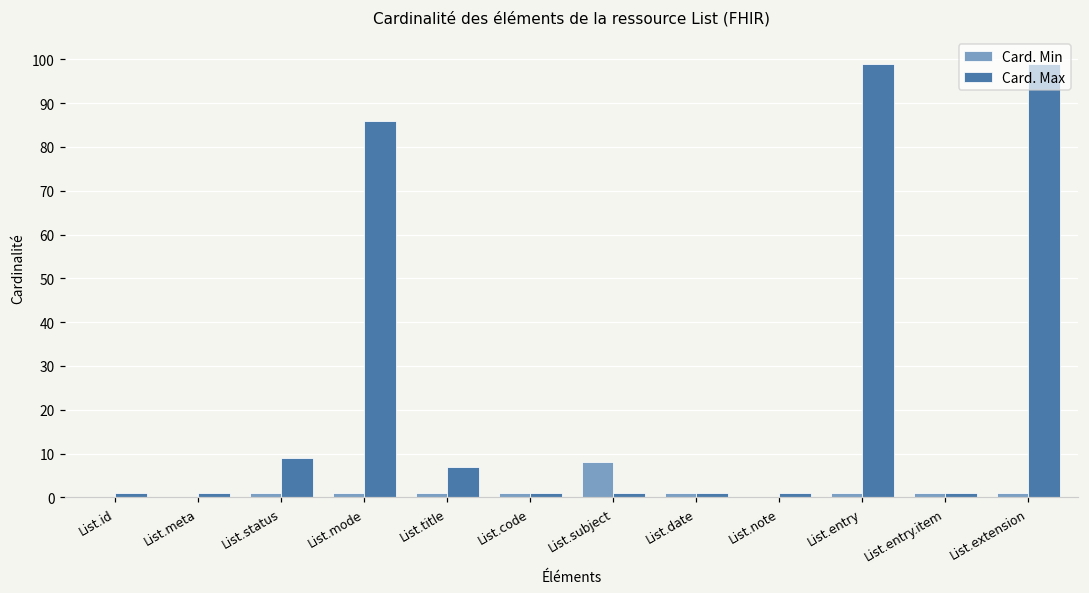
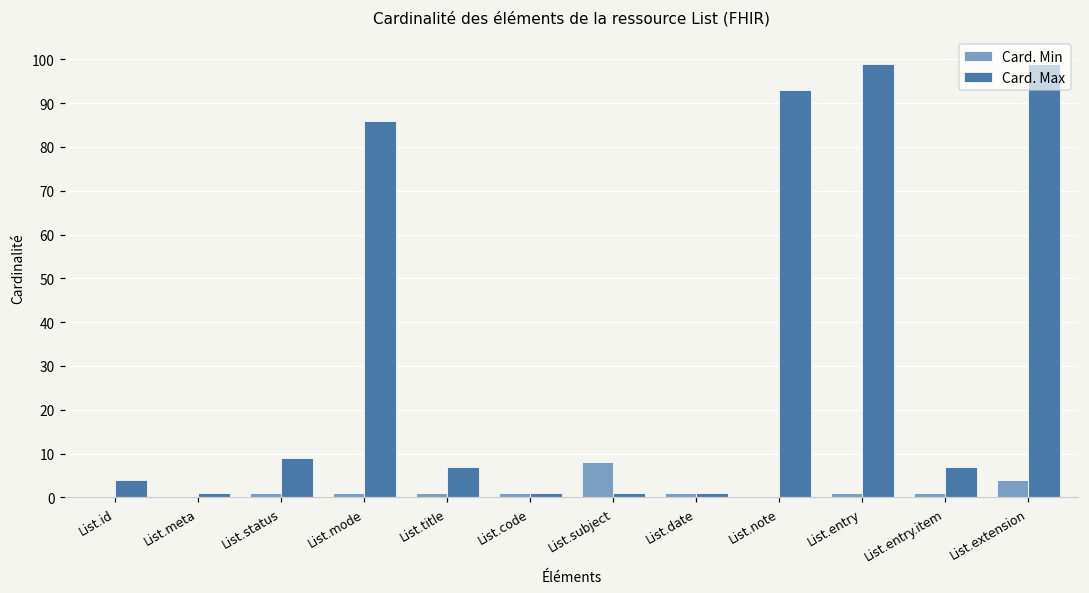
Card. Max, List.id: 1 -> 4
Card. Max, List.note: 1 -> 93
Card. Max, List.entry.item: 1 -> 7
Card. Min, List.extension: 1 -> 4
